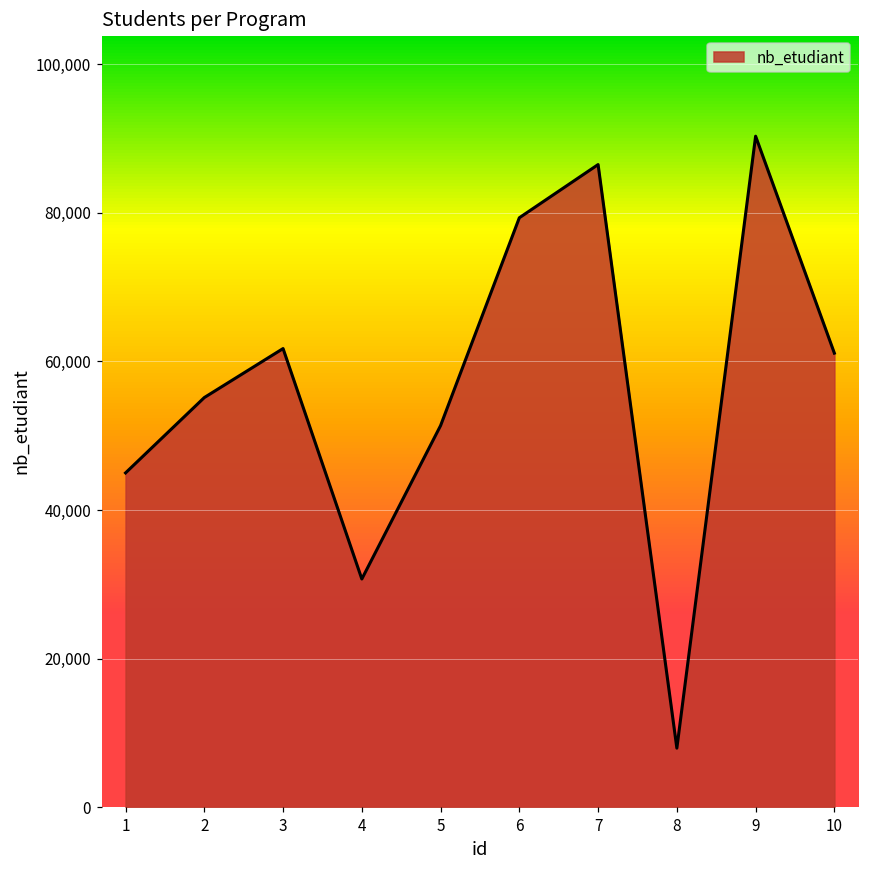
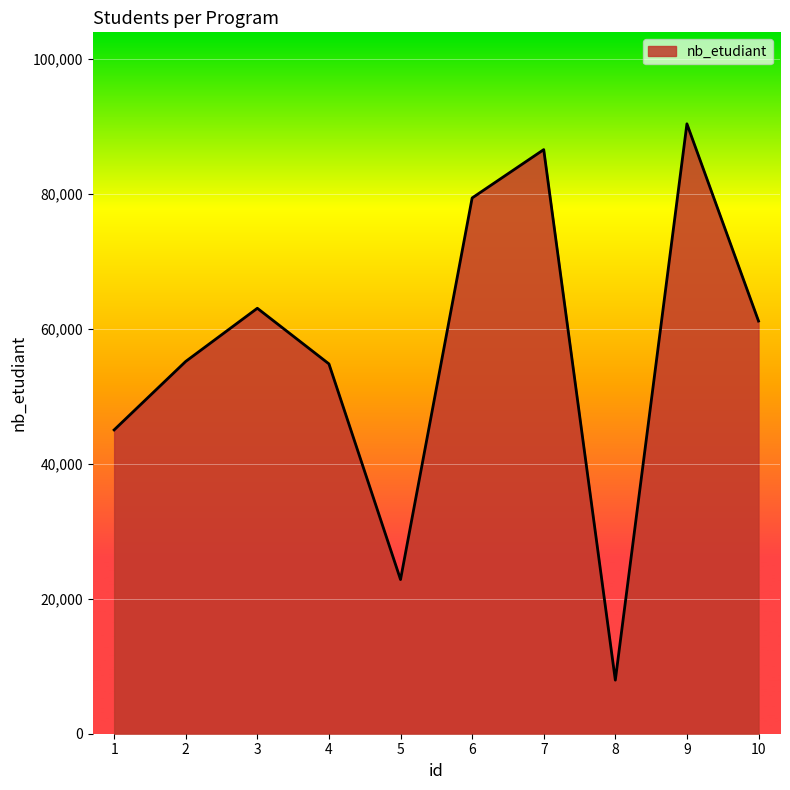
3: 62,000 -> 63,000
4: 31,000 -> 55,000
5: 51,000 -> 23,000
